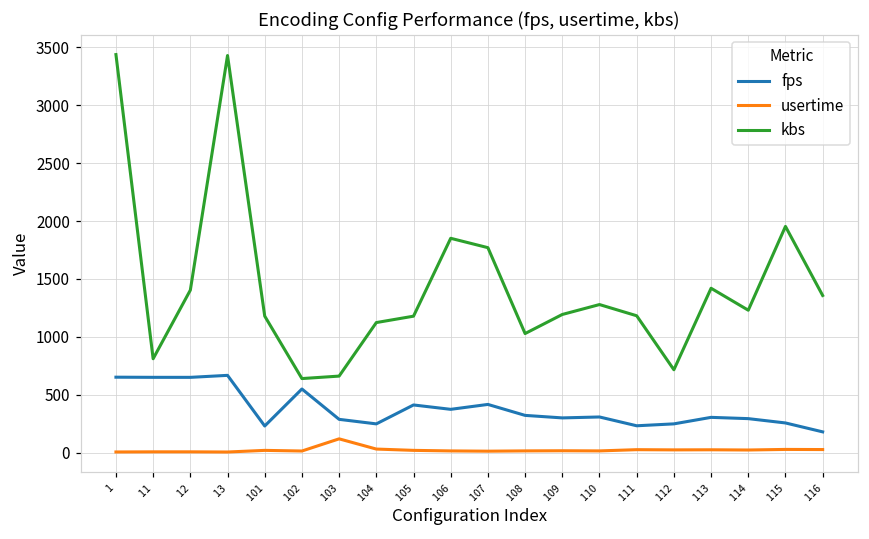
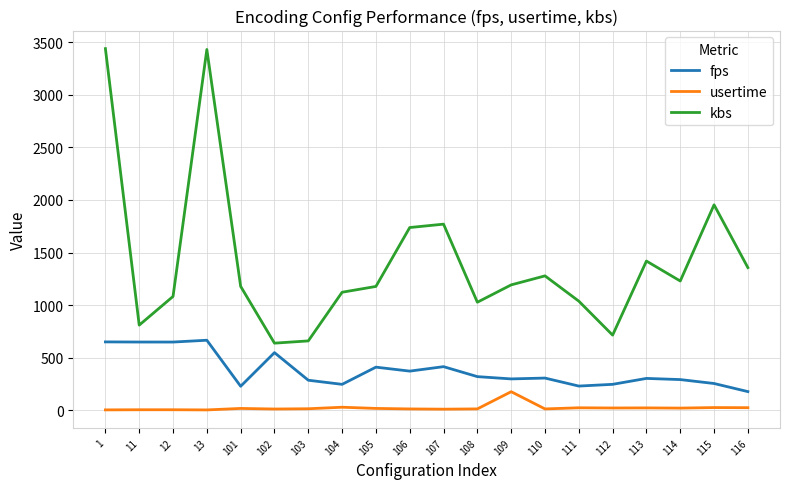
kbs, 12: 1400 -> 1080
usertime, 103: 120 -> 20
kbs, 106: 1850 -> 1740
usertime, 109: 20 -> 180
kbs, 111: 1180 -> 1040
